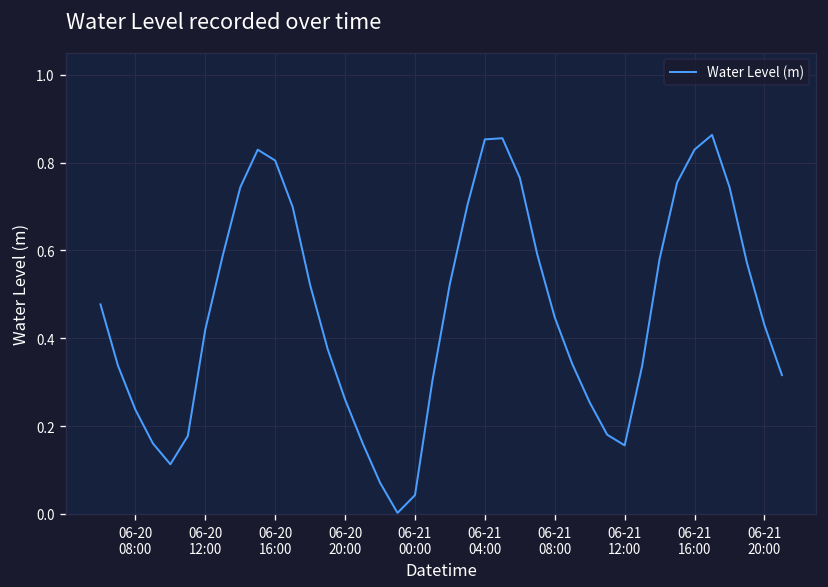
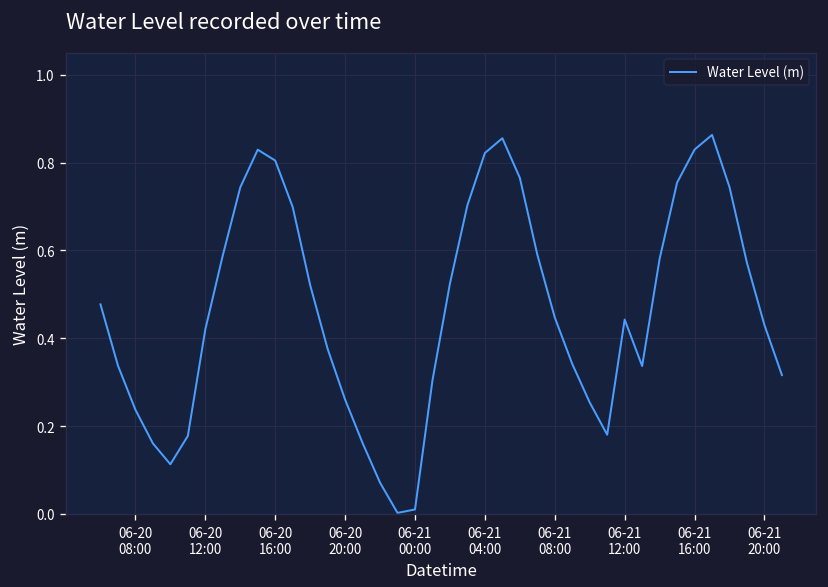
06-21 00:00: 0.04 -> 0.01
06-21 04:00: 0.85 -> 0.82
06-21 12:00: 0.16 -> 0.44
